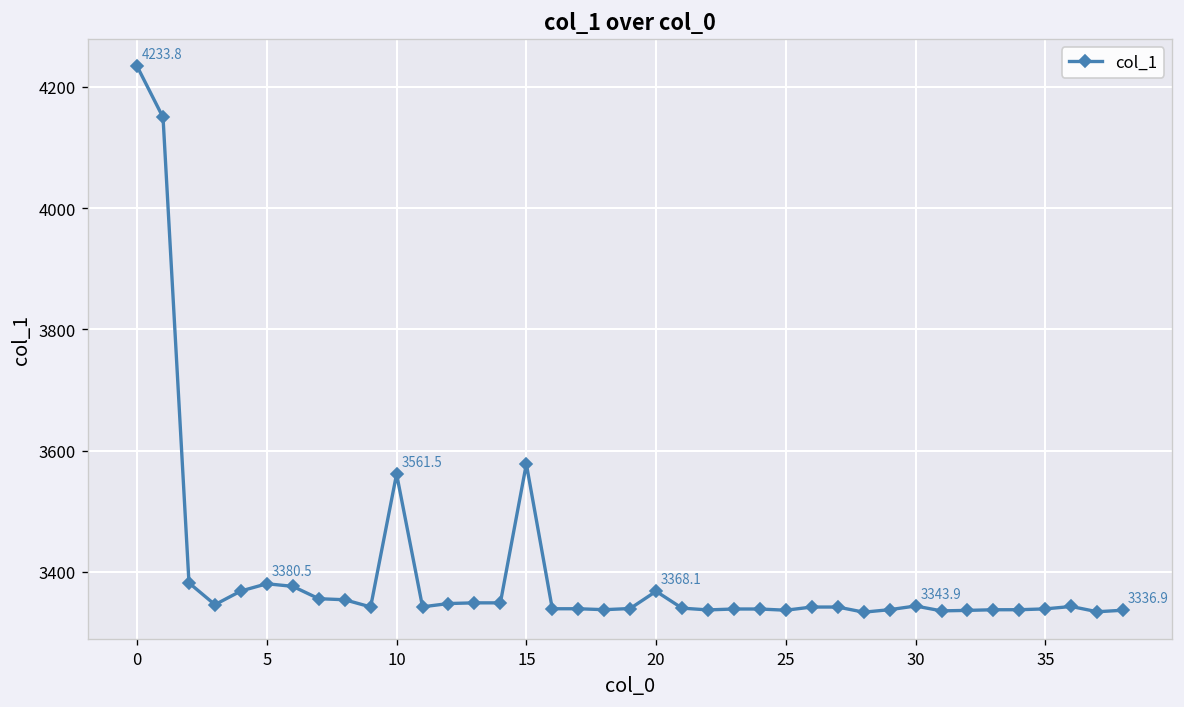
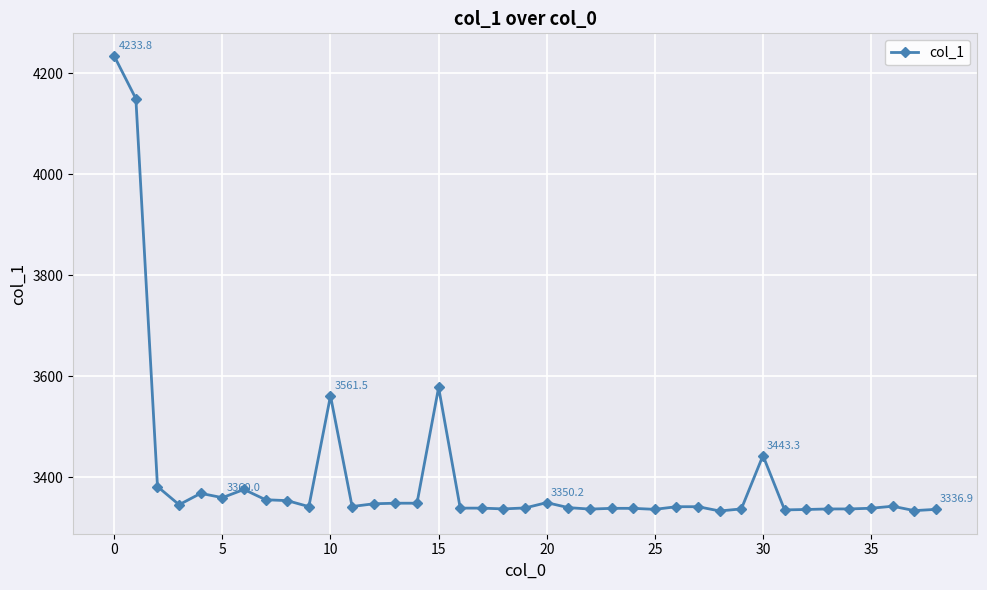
5: 3380.5 -> 3360.0
20: 3368.1 -> 3350.2
30: 3343.9 -> 3443.3
